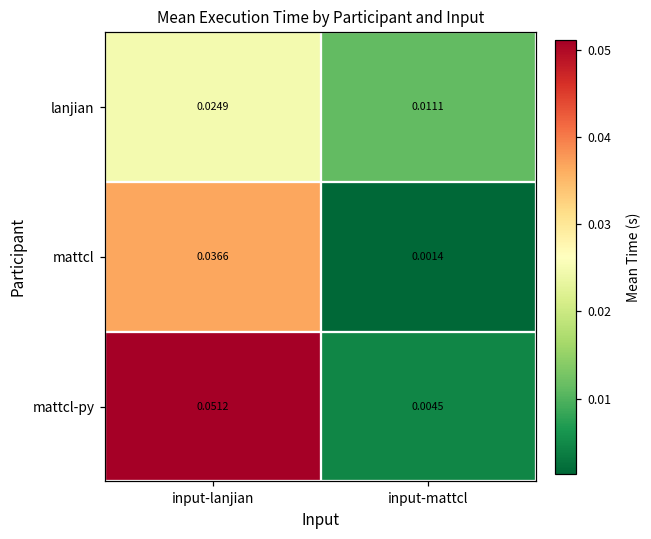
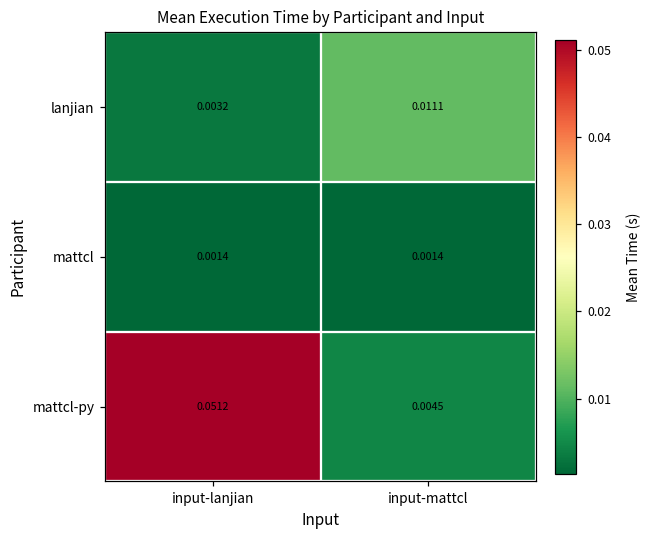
lanjian, input-lanjian: 0.0249 -> 0.0032
mattcl, input-lanjian: 0.0366 -> 0.0014
